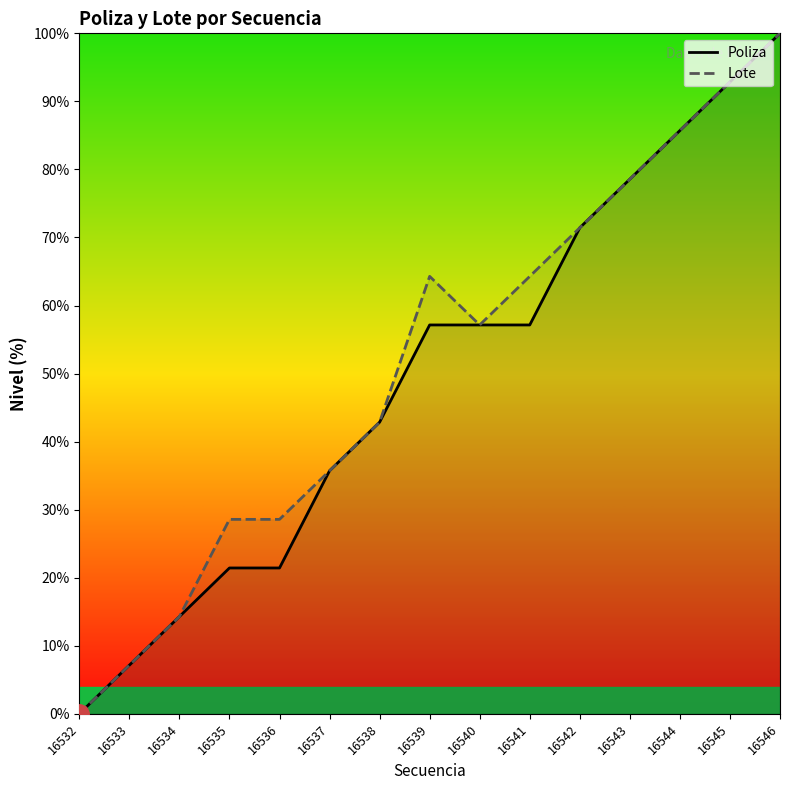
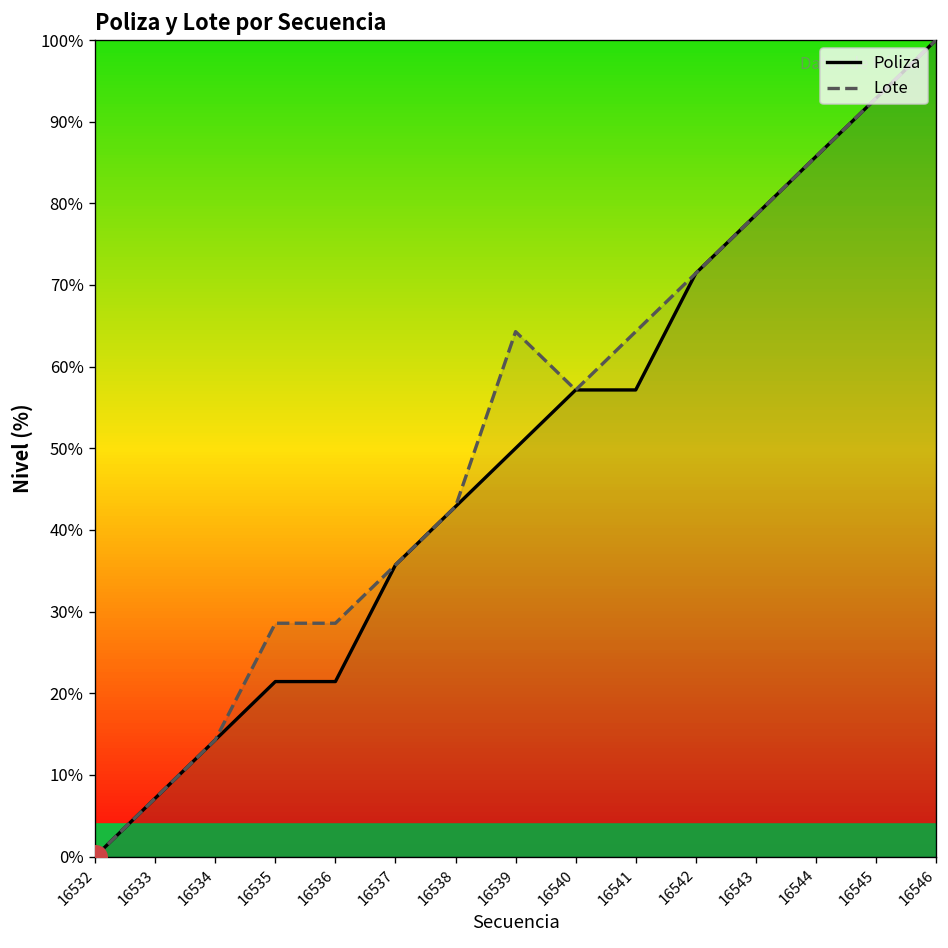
Poliza, 16539: 57% -> 50%
